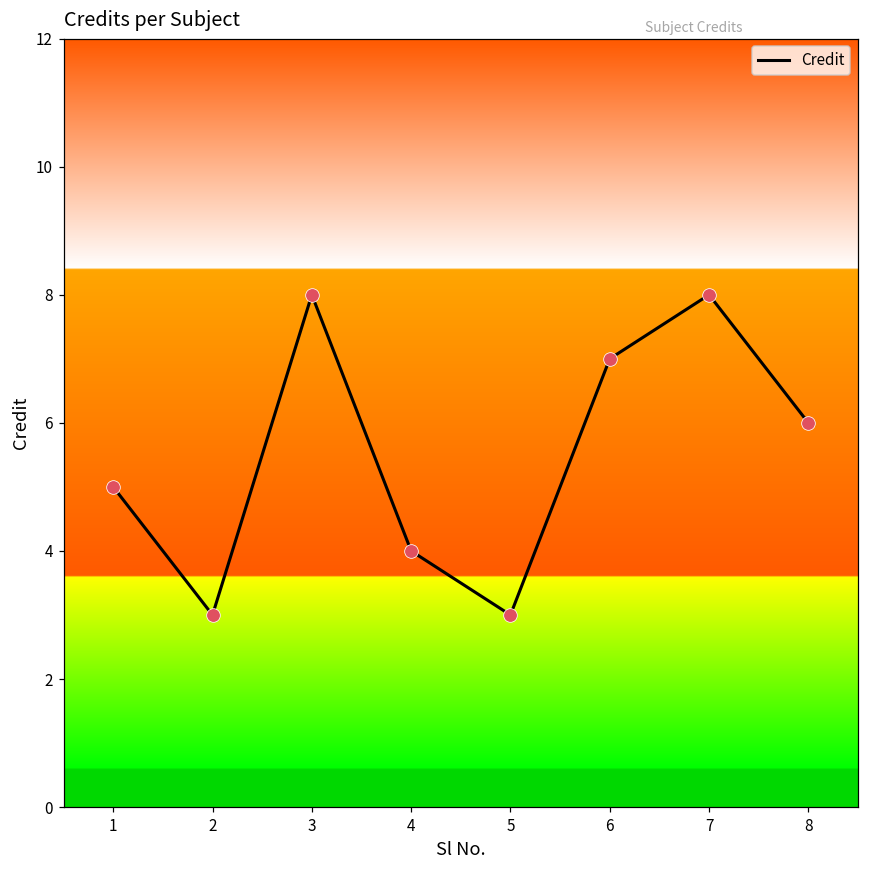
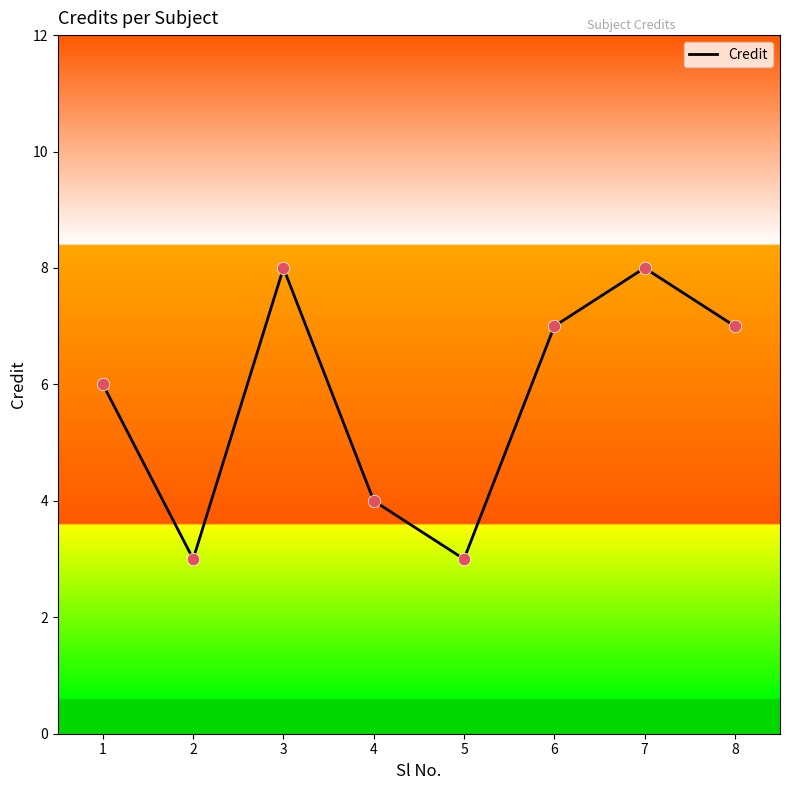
1: 5 -> 6
8: 6 -> 7
